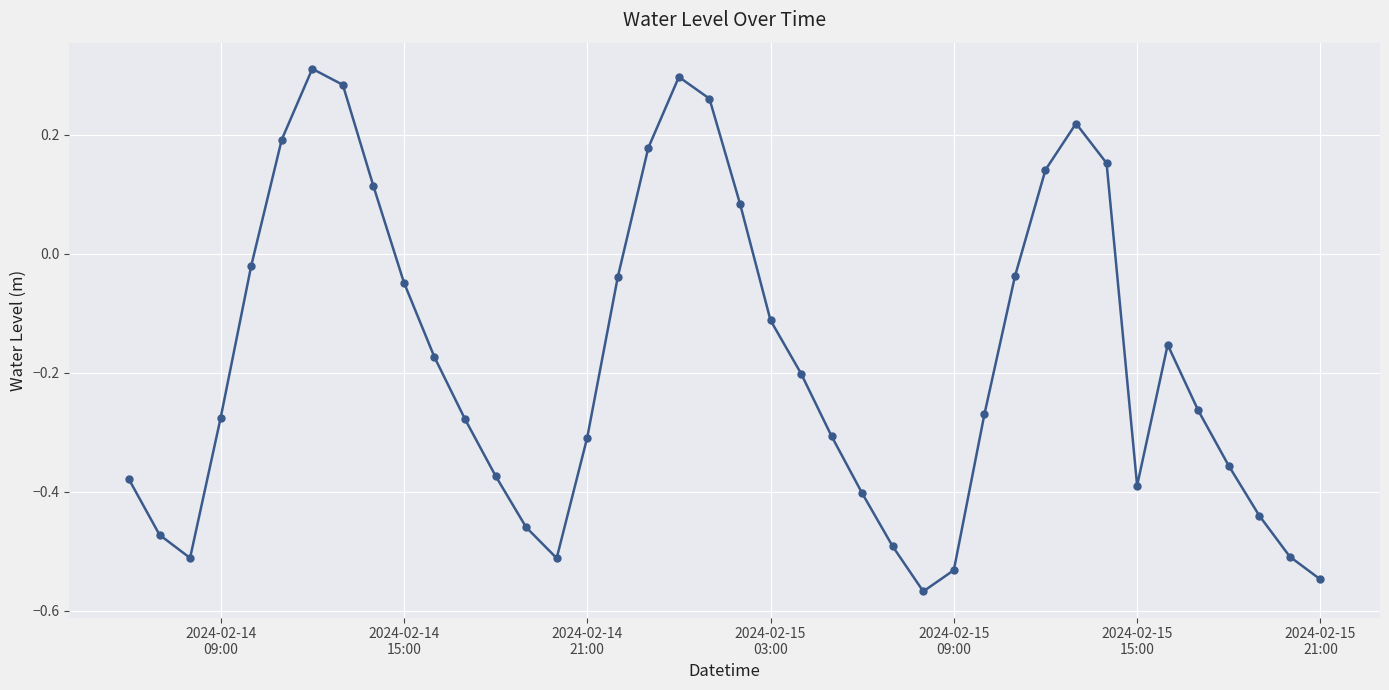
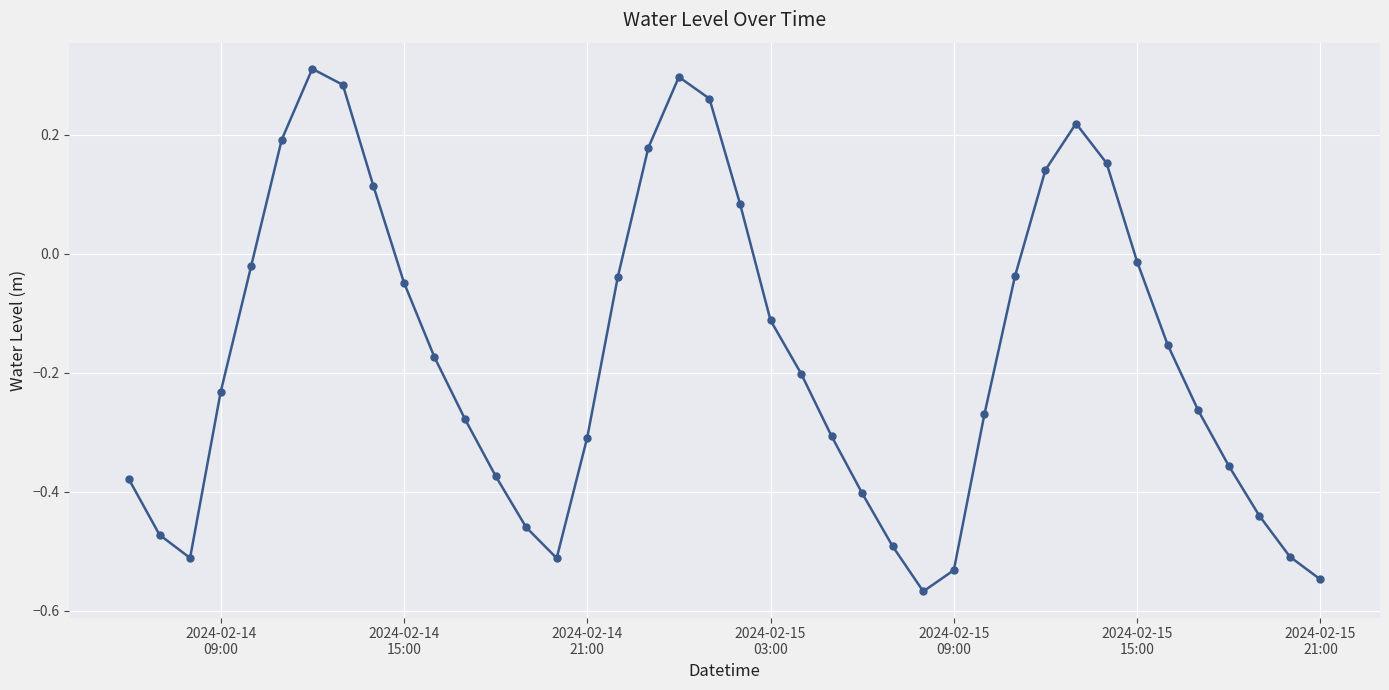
2024-02-14 09:00: -0.28 -> -0.23
2024-02-15 15:00: -0.39 -> -0.01
